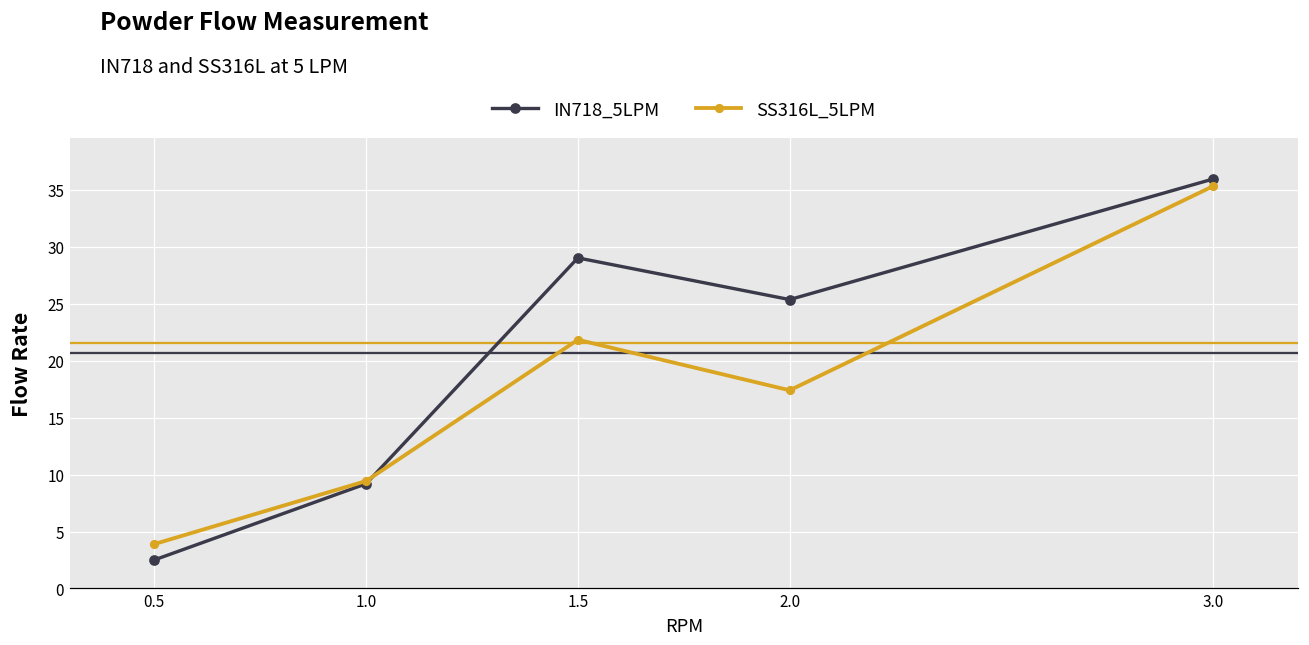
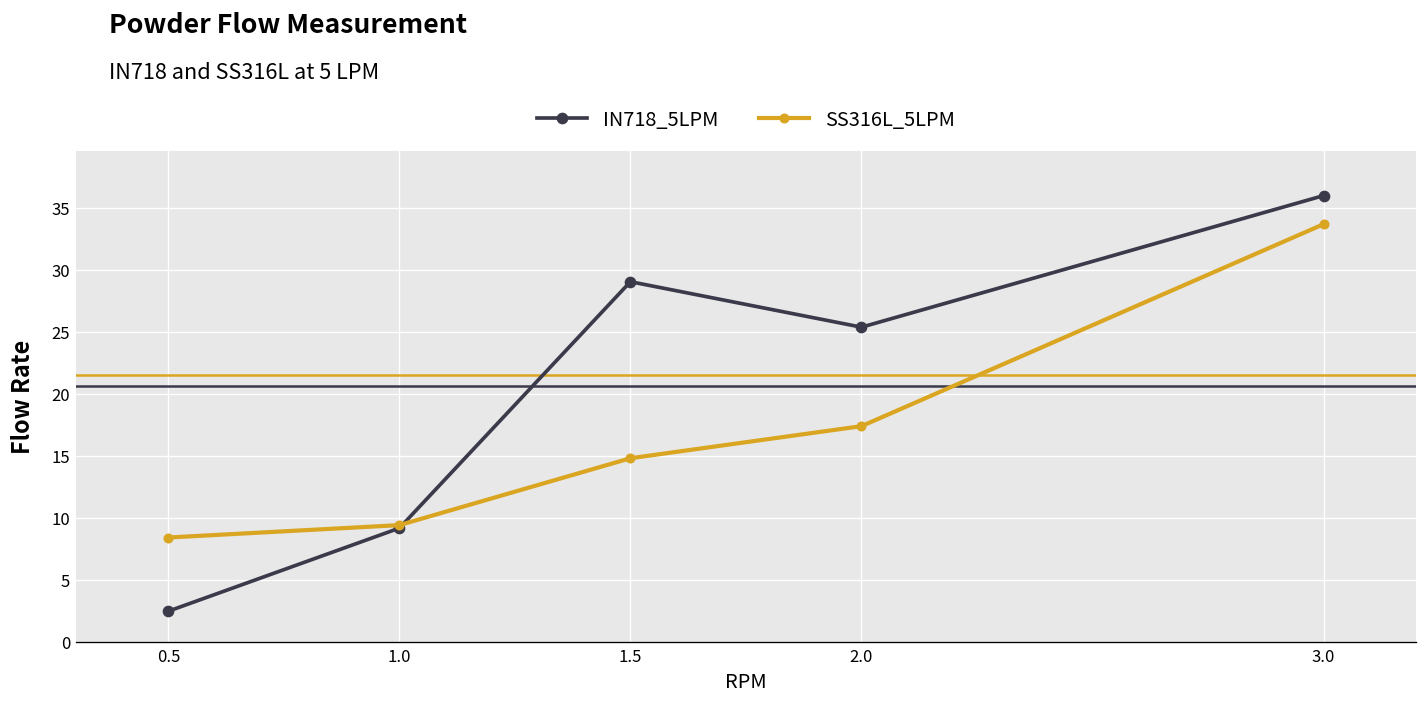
SS316L_5LPM, 0.5: 3.9 -> 8.4
SS316L_5LPM, 1.5: 21.8 -> 14.8
SS316L_5LPM, 3.0: 35.4 -> 33.7
